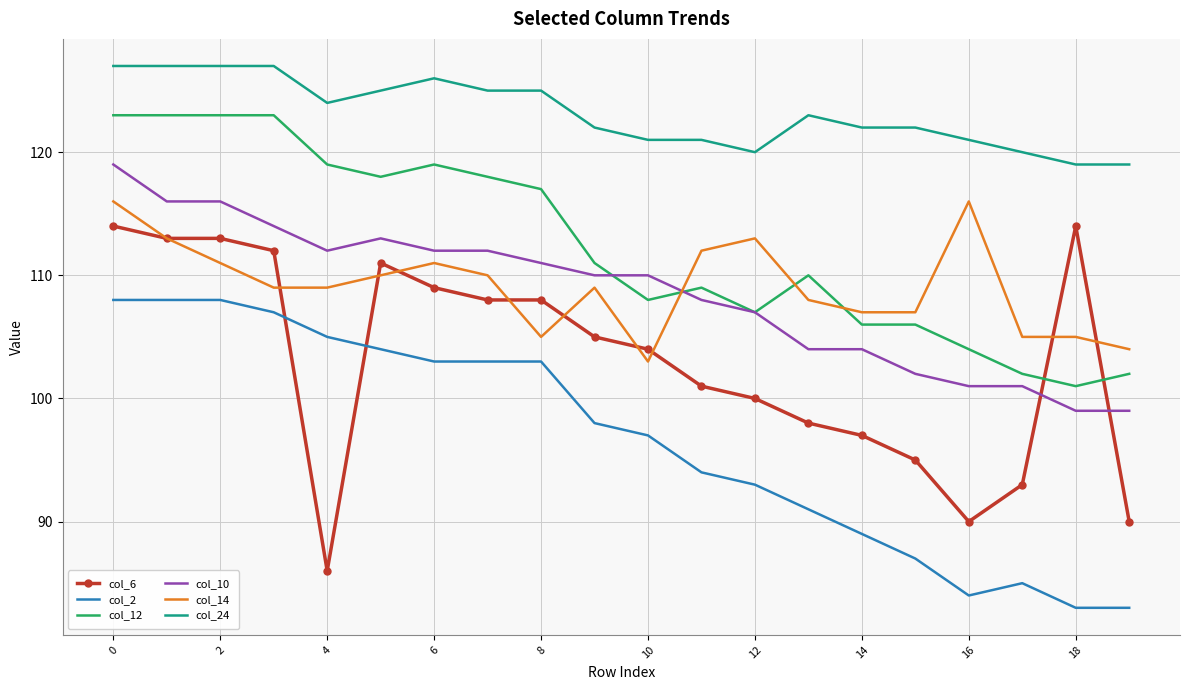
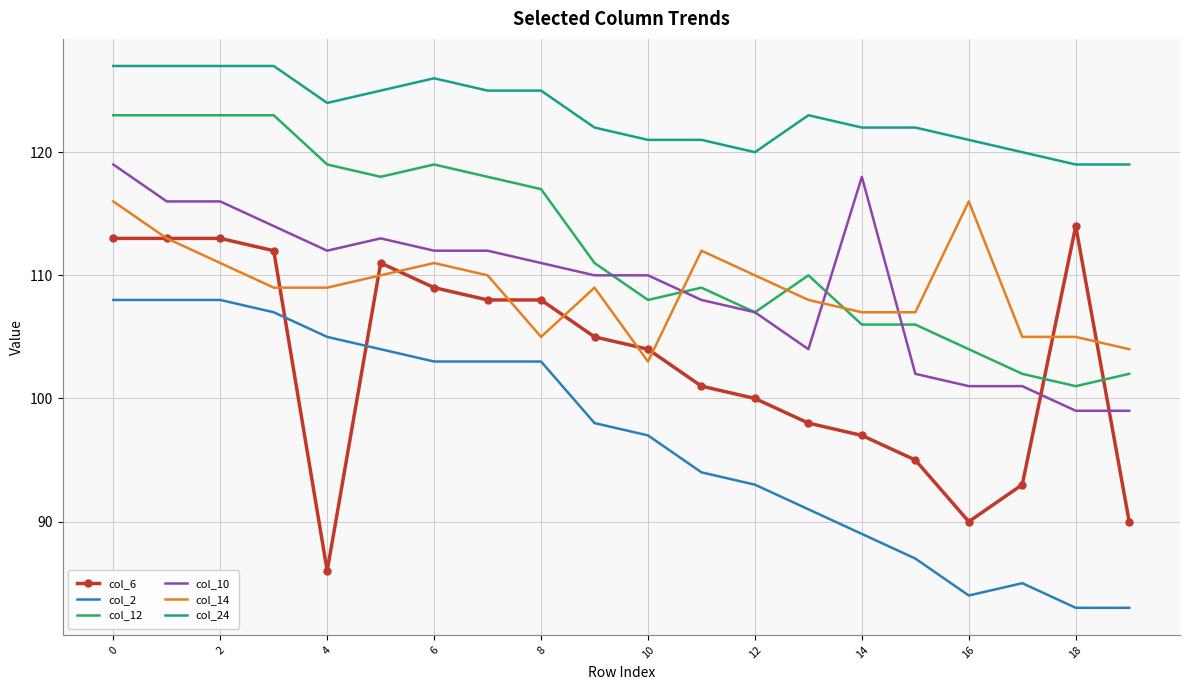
col_6, 0: 114 -> 113
col_14, 12: 113 -> 110
col_10, 14: 104 -> 118
